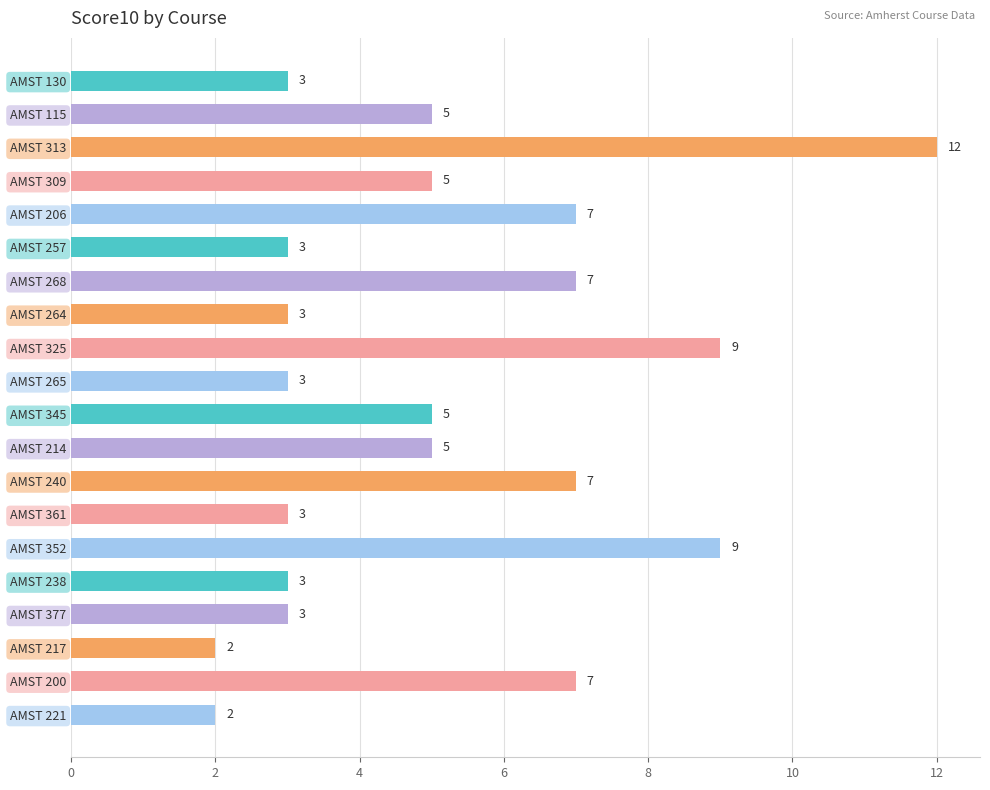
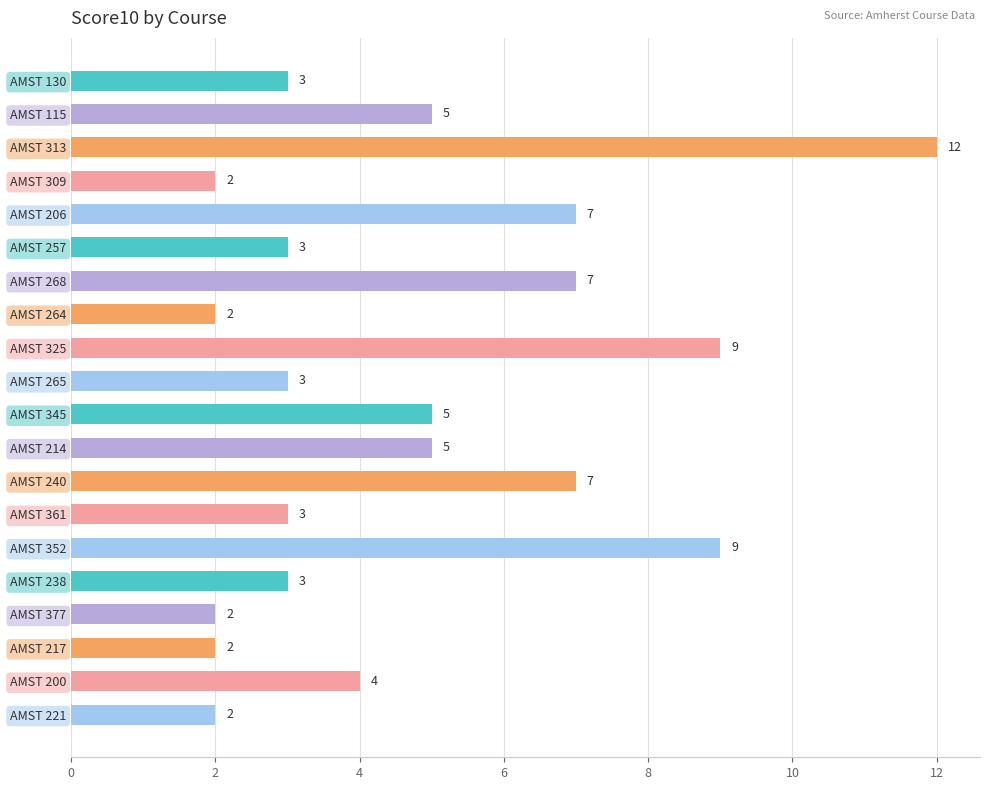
AMST 309: 5 -> 2
AMST 264: 3 -> 2
AMST 377: 3 -> 2
AMST 200: 7 -> 4
